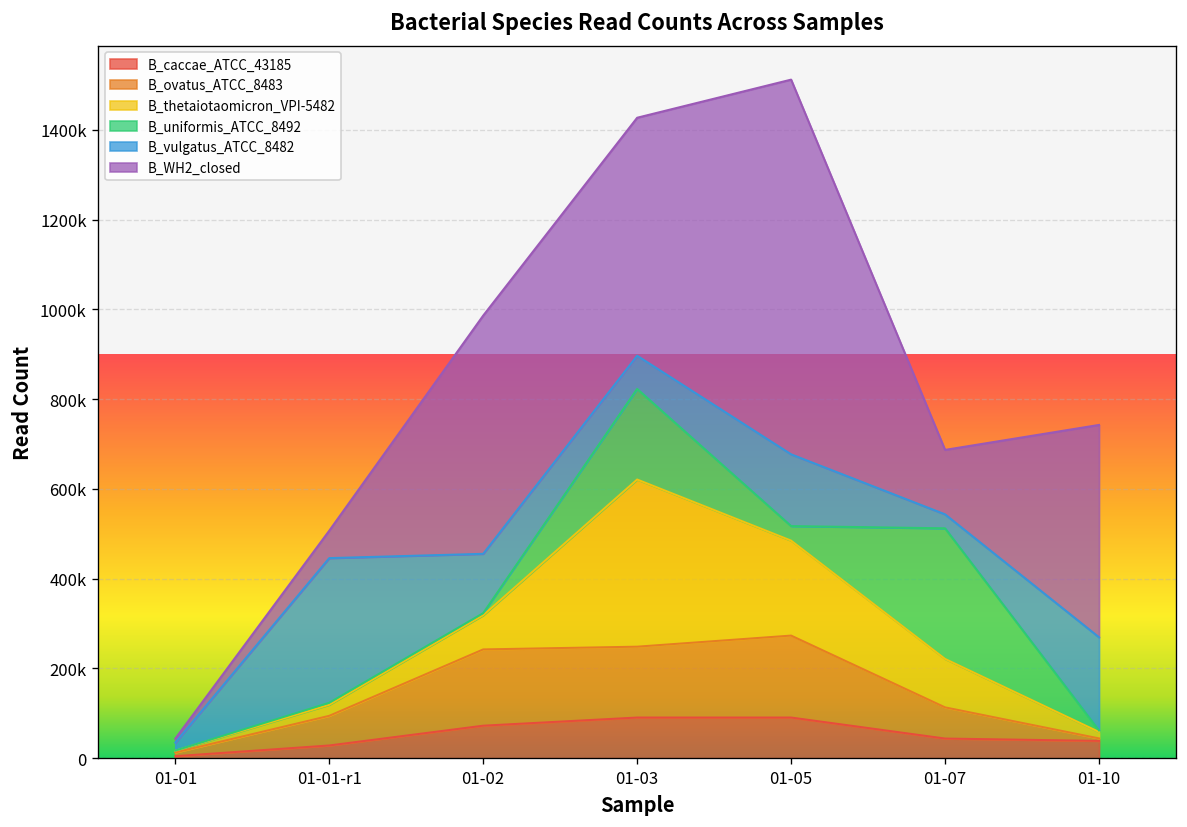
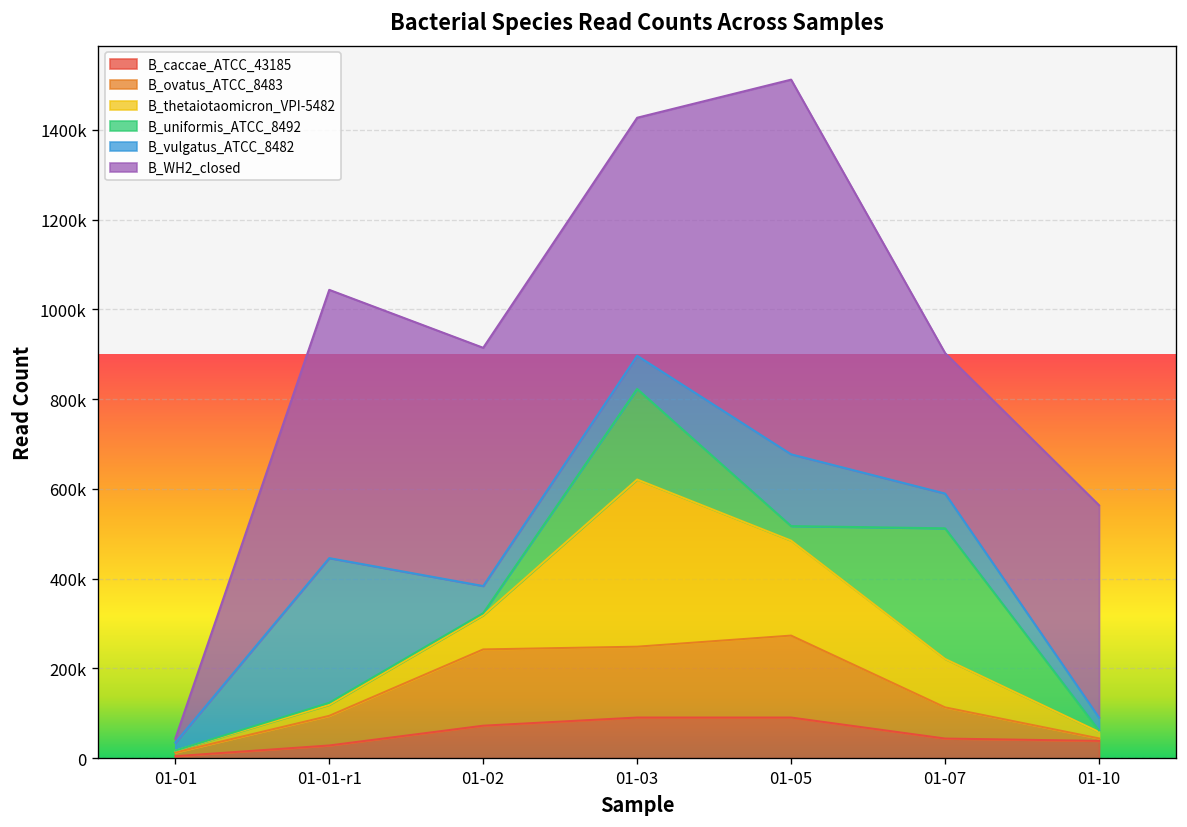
B_WH2_closed, 01-01-r1: 60000 -> 600000
B_vulgatus_ATCC_8482, 01-02: 130000 -> 60000
B_vulgatus_ATCC_8482, 01-07: 30000 -> 80000
B_WH2_closed, 01-07: 140000 -> 310000
B_vulgatus_ATCC_8482, 01-10: 210000 -> 30000
